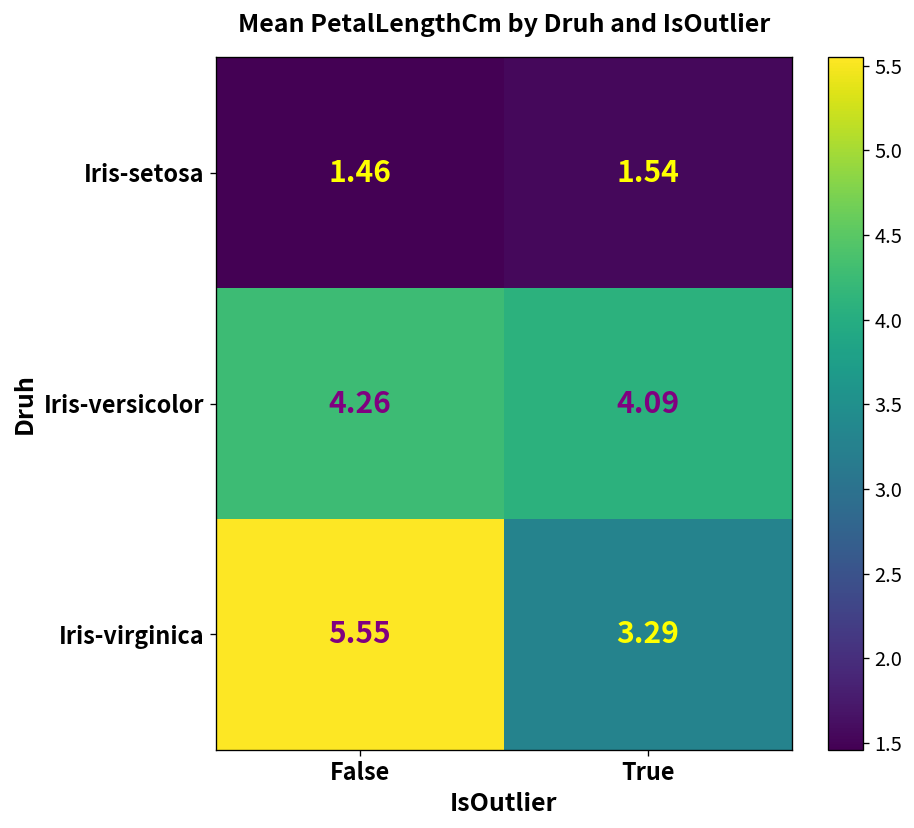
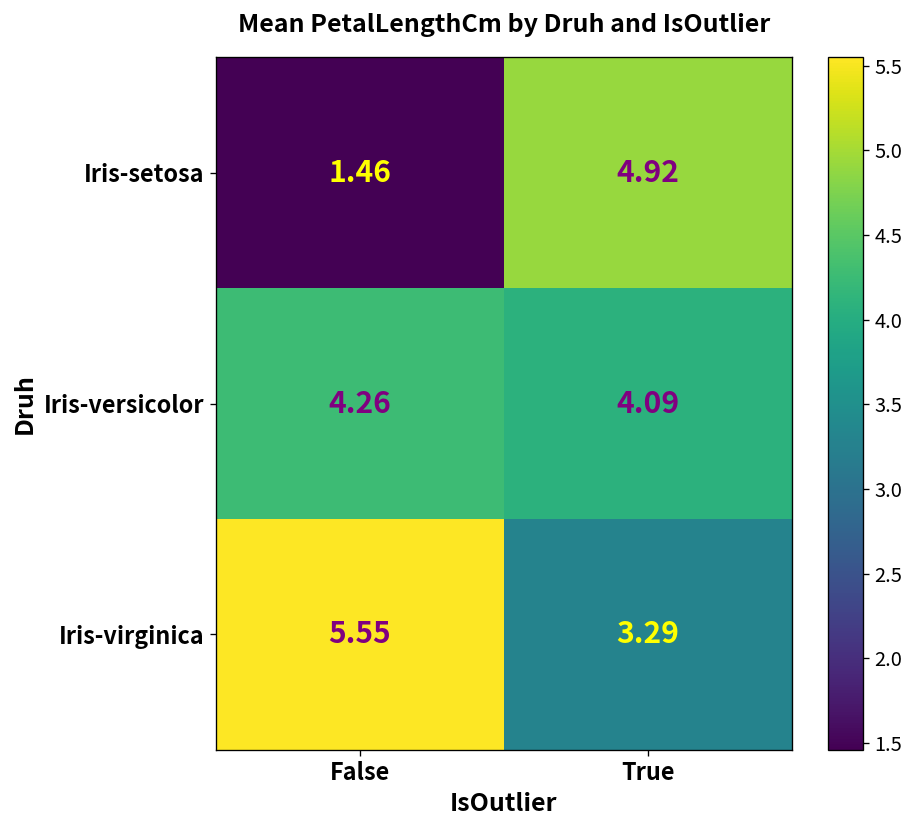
Iris-setosa, True: 1.54 -> 4.92
